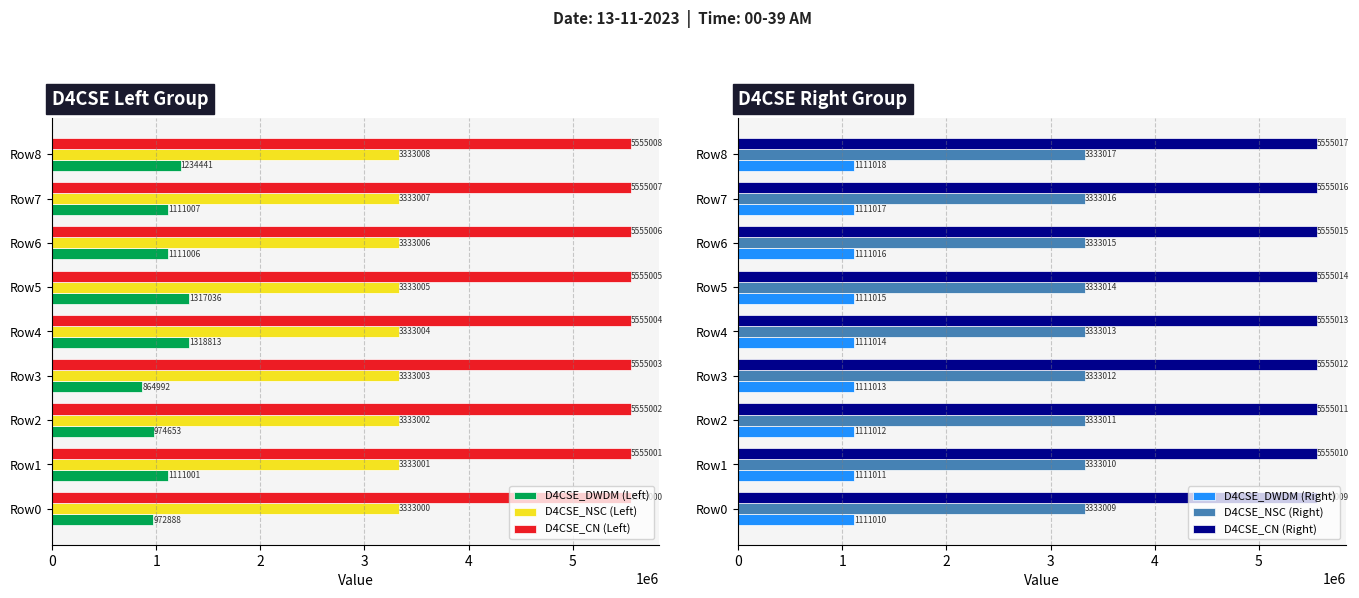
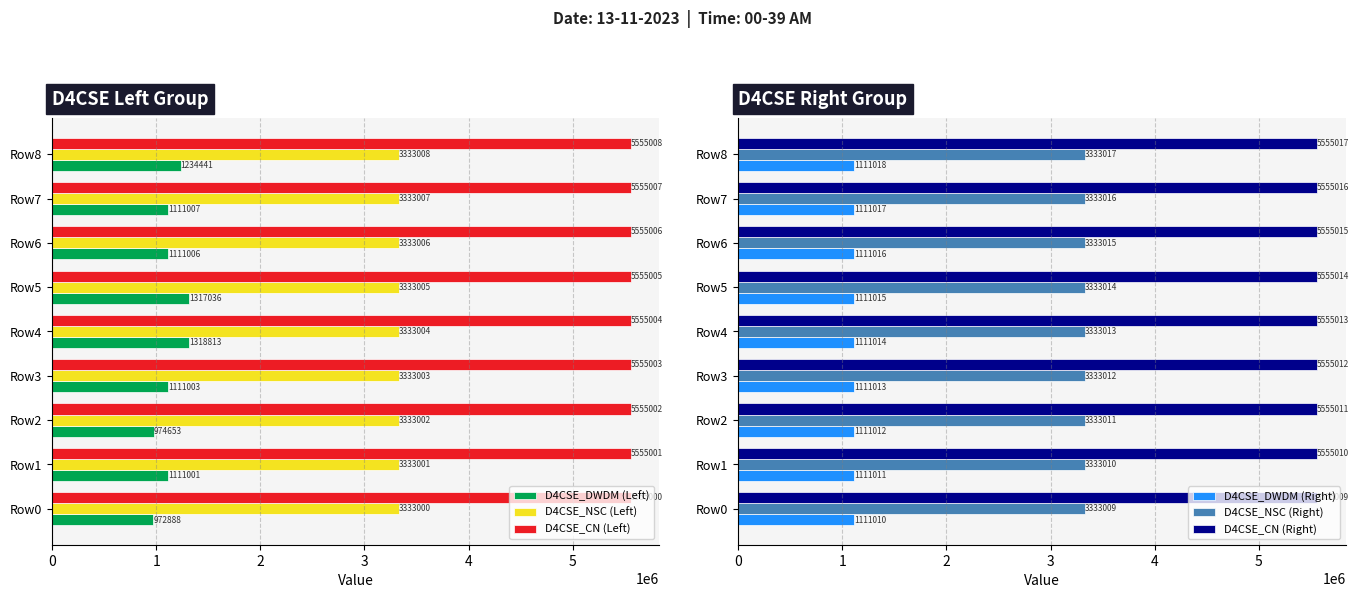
D4CSE Left Group, D4CSE_DWDM (Left), Row3: 864992 -> 1111003
